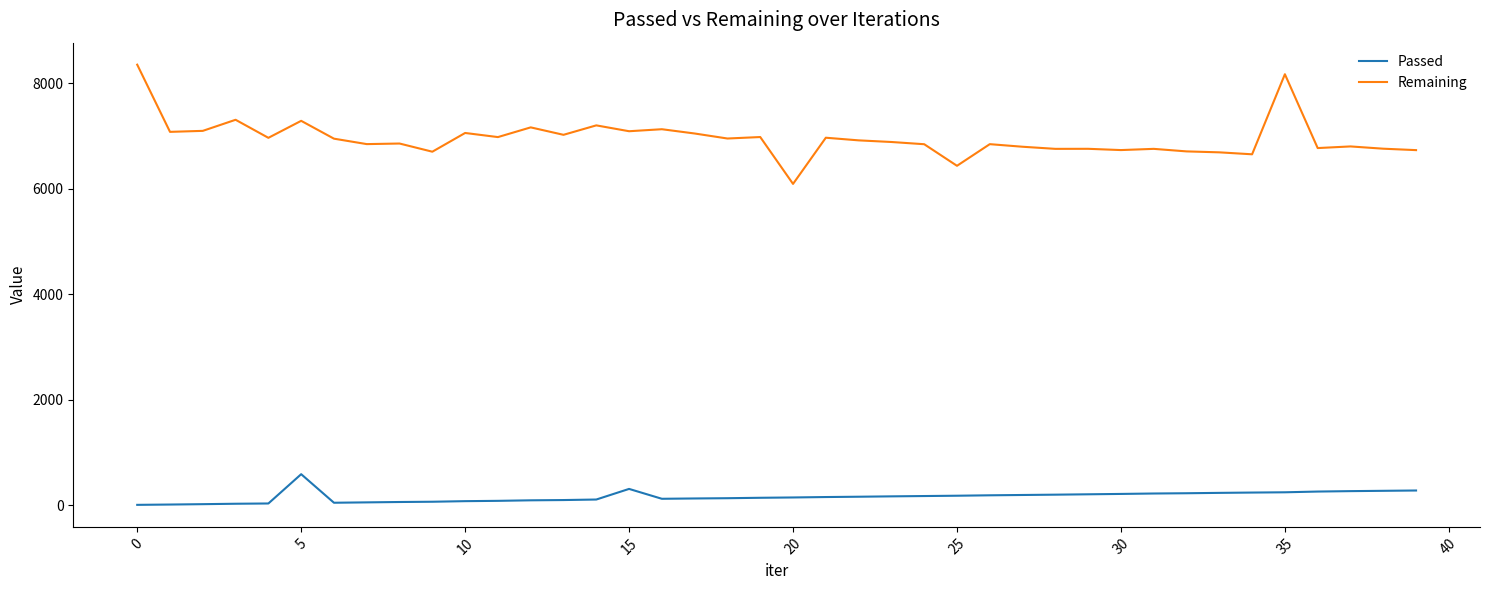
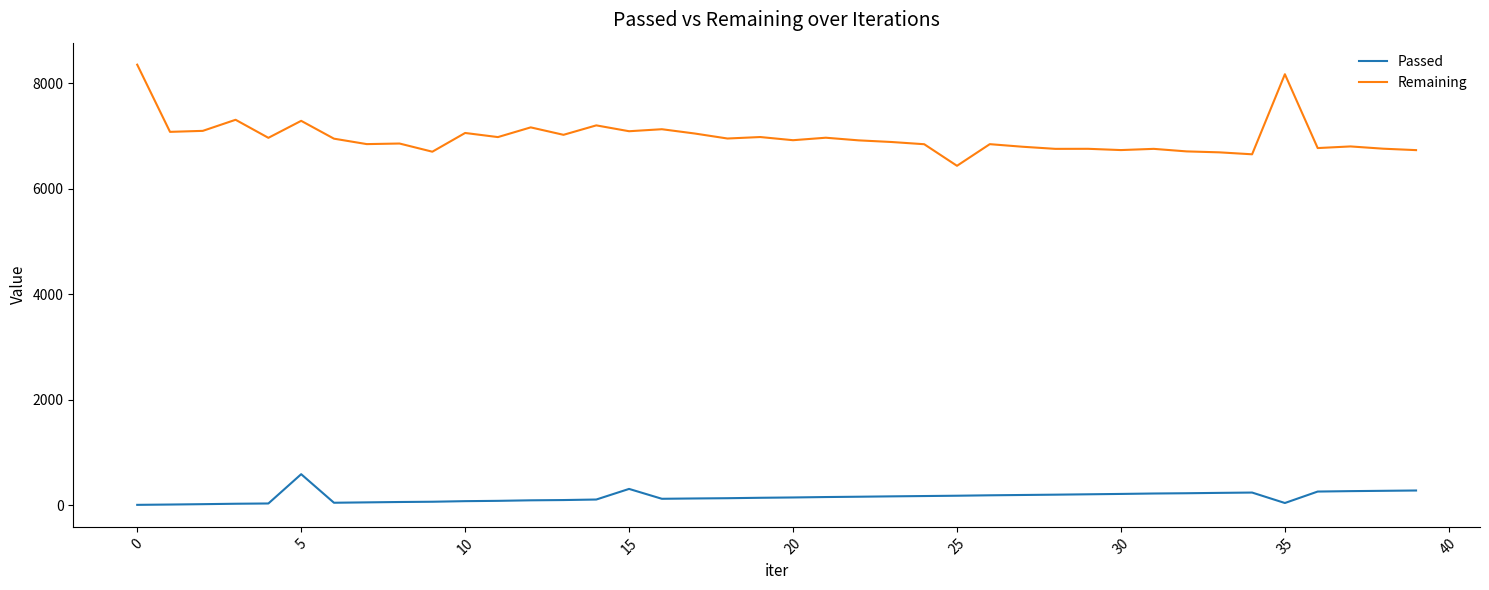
Remaining, 20: 6100 -> 6900
Passed, 35: 200 -> 0
